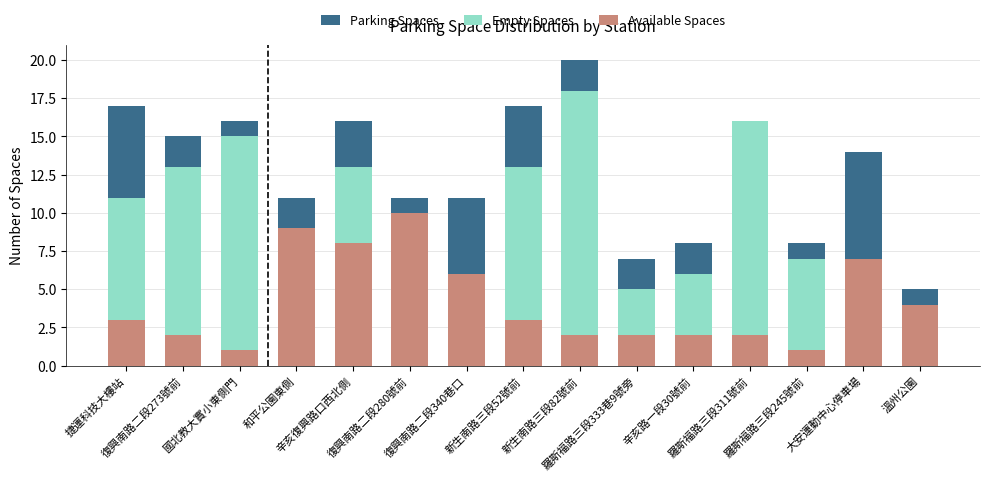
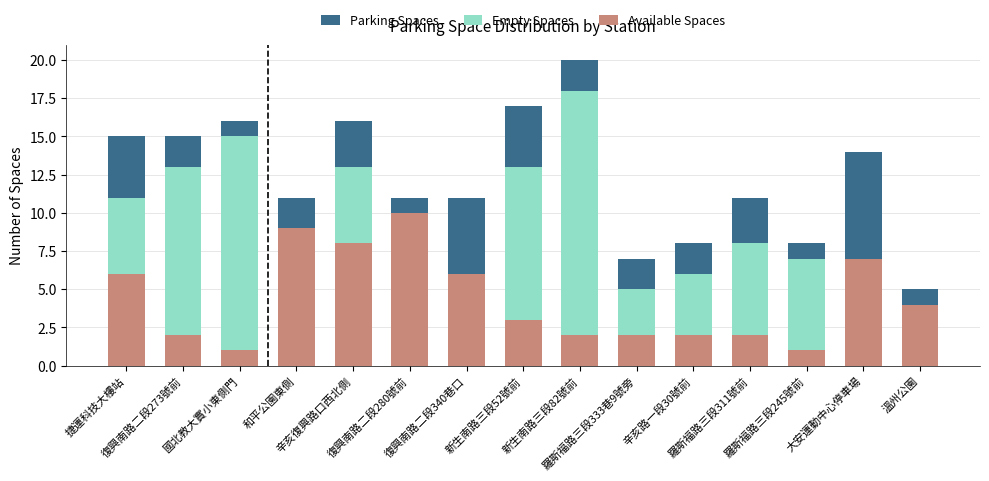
Parking Spaces, 捷運科技大樓站: 17 -> 15
Available Spaces, 捷運科技大樓站: 3 -> 6
Empty Spaces, 羅斯福路三段311號前: 16 -> 8
